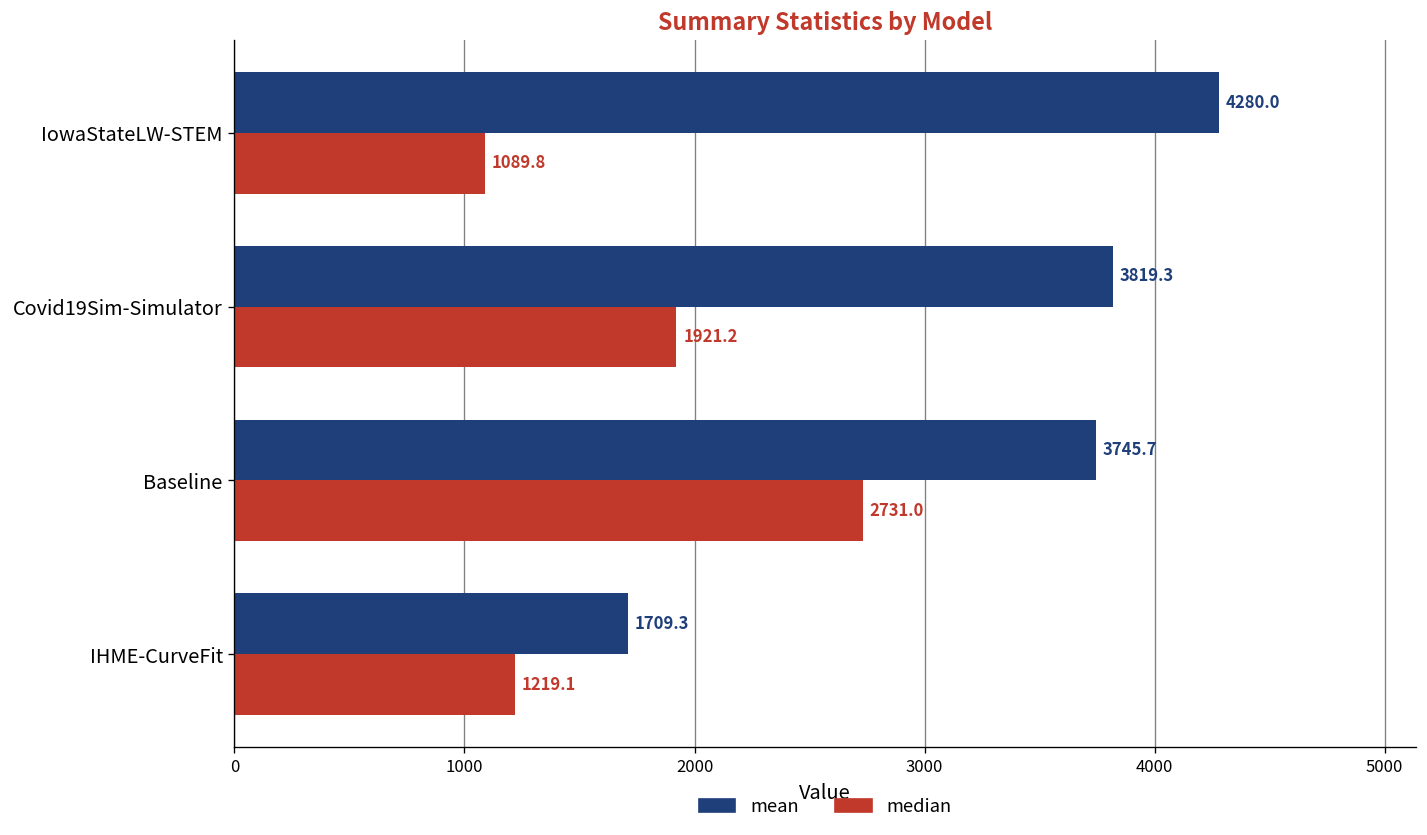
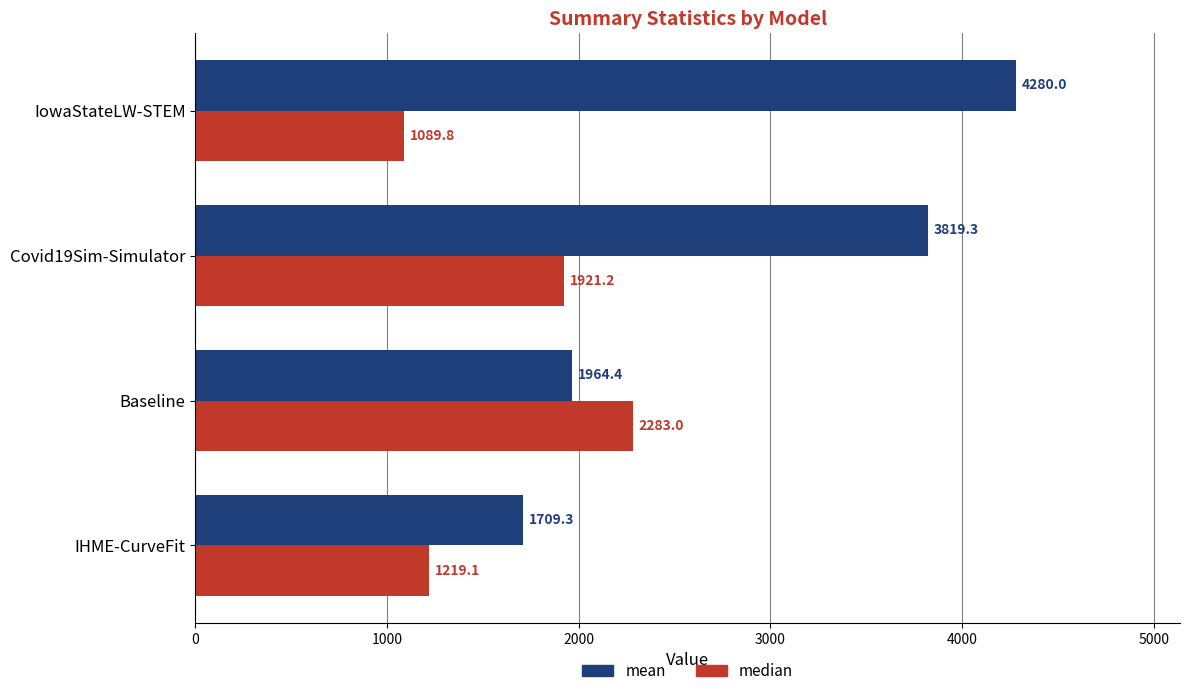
mean, Baseline: 3745.7 -> 1964.4
median, Baseline: 2731.0 -> 2283.0
